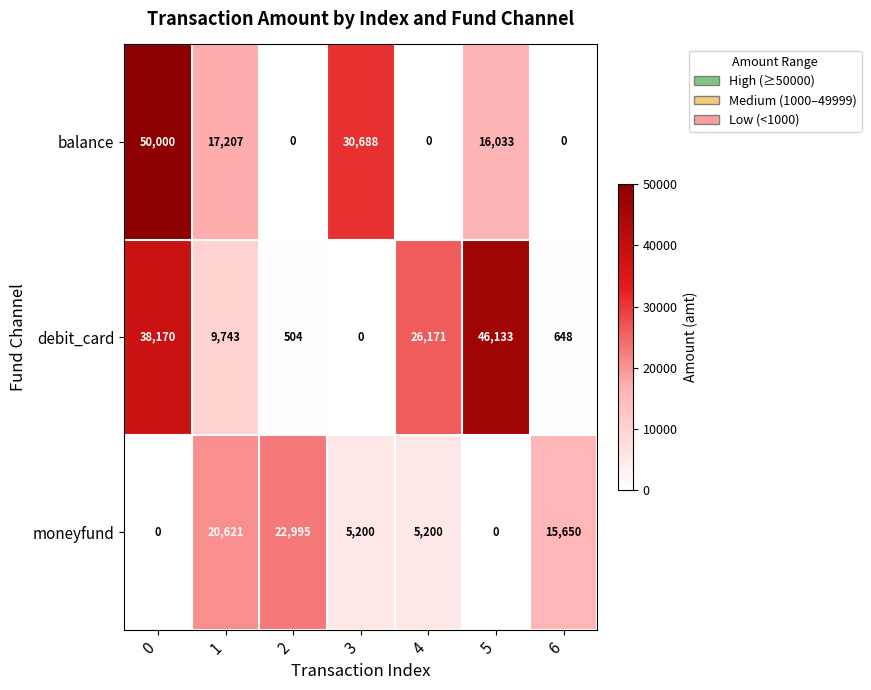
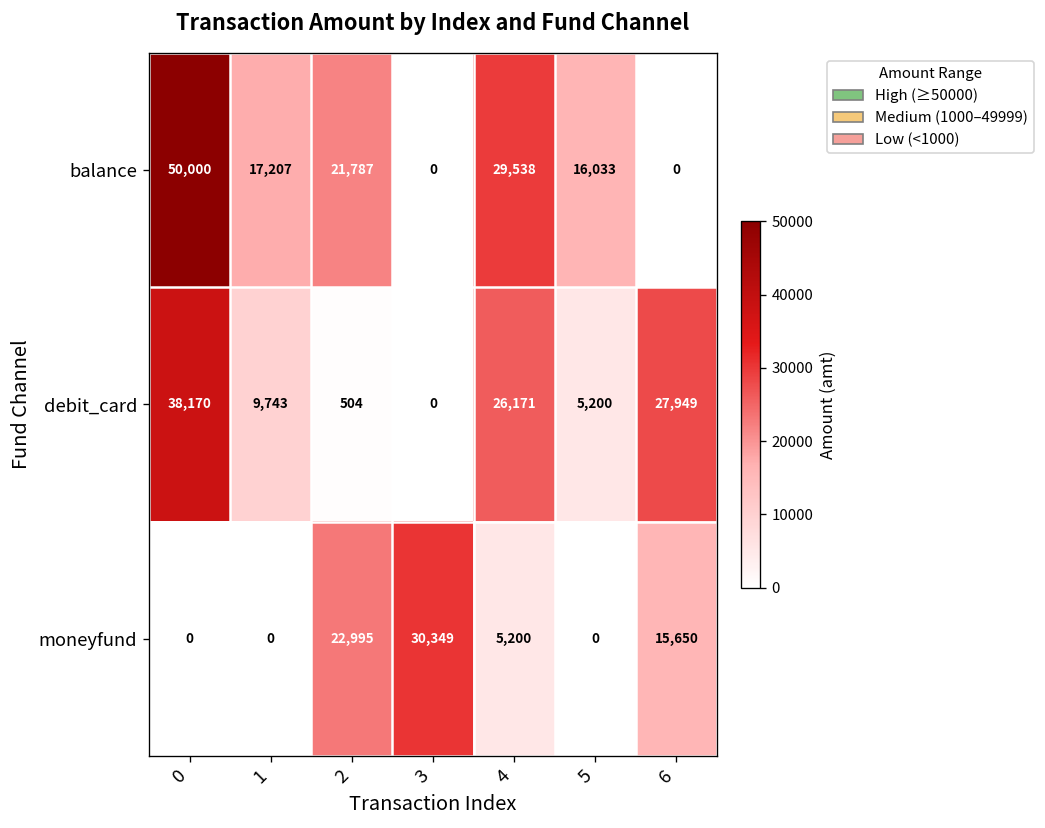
balance, 2: 0 -> 21,787
balance, 3: 30,688 -> 0
balance, 4: 0 -> 29,538
debit_card, 5: 46,133 -> 5,200
debit_card, 6: 648 -> 27,949
moneyfund, 1: 20,621 -> 0
moneyfund, 3: 5,200 -> 30,349
